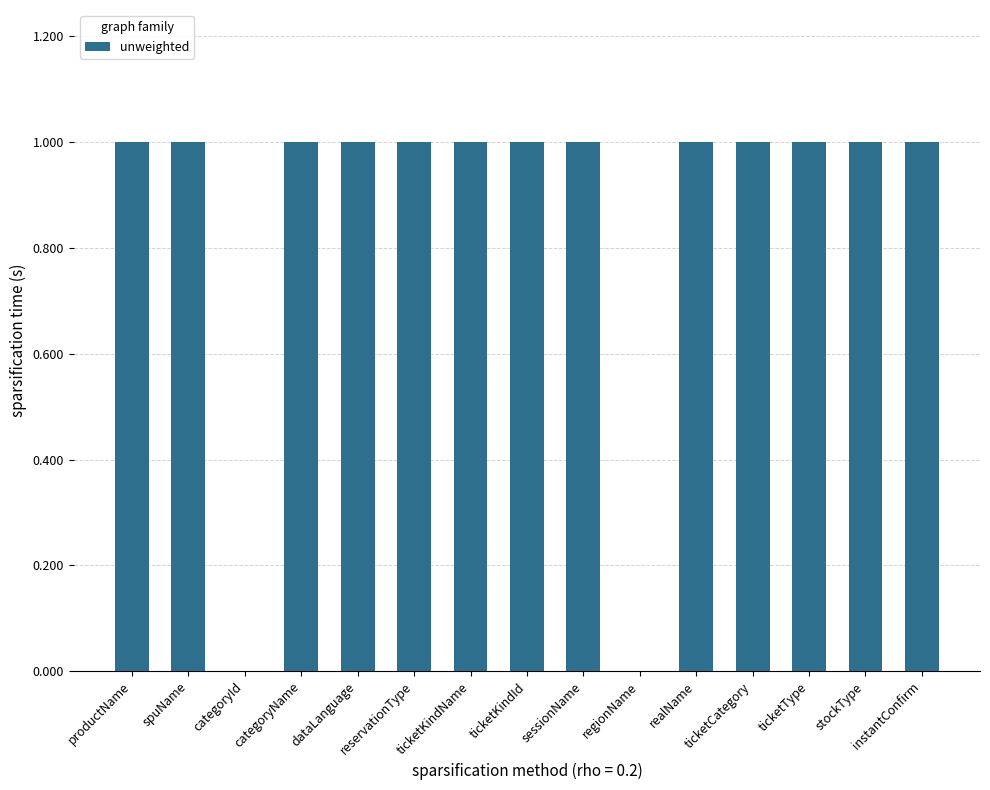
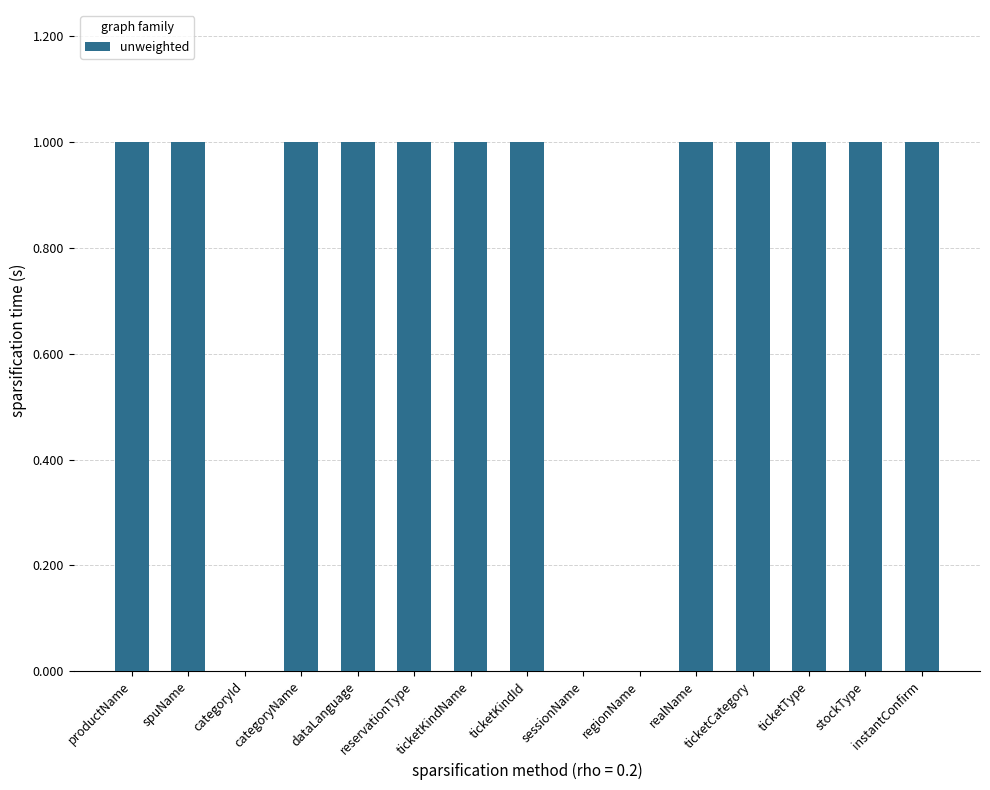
sessionName: 1 -> 0
